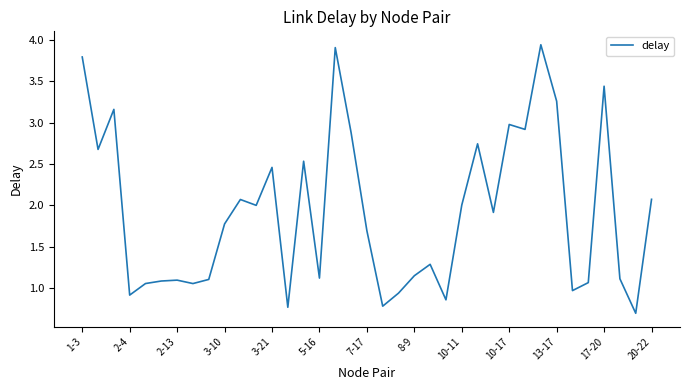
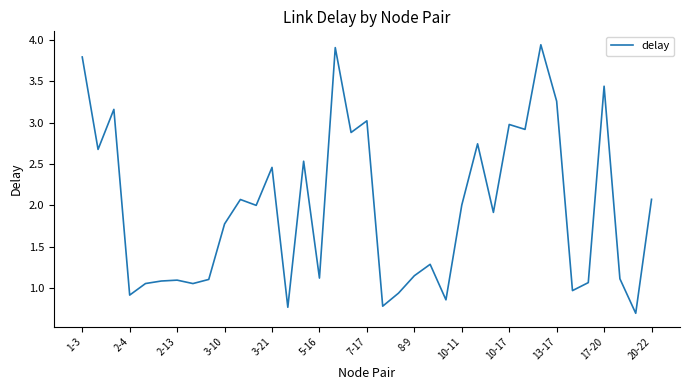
7-17: 1.7 -> 3.0
